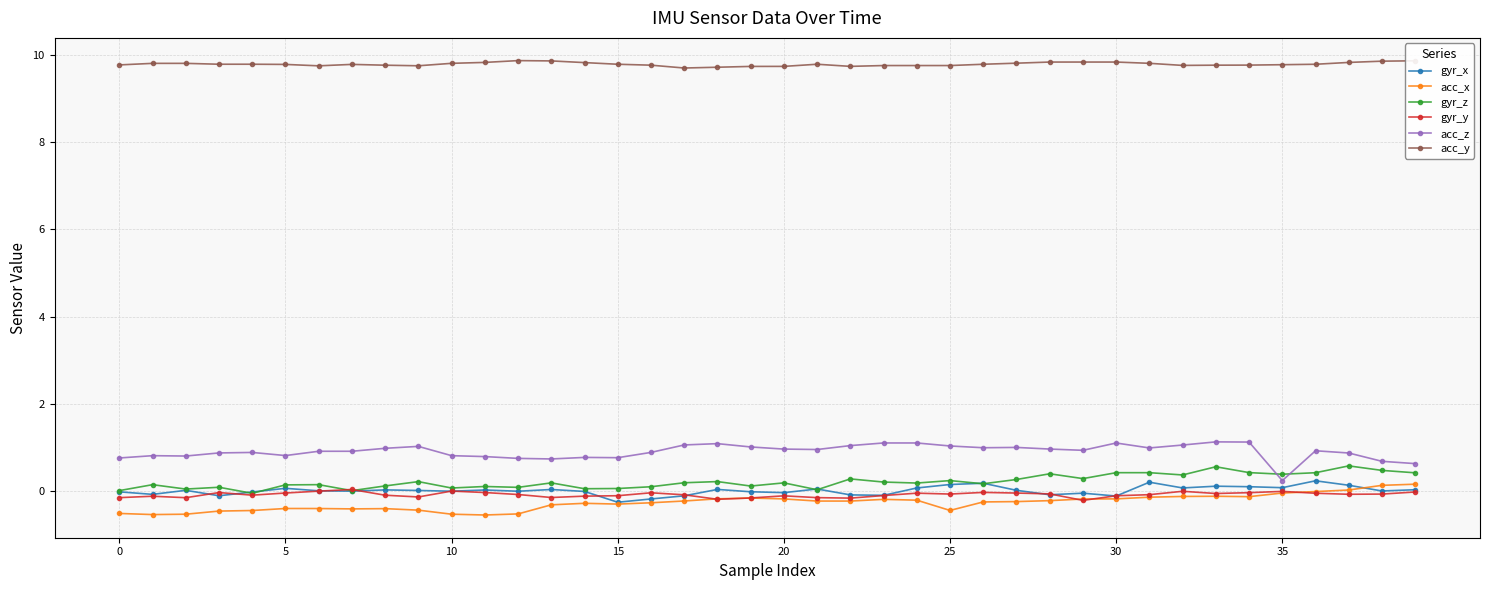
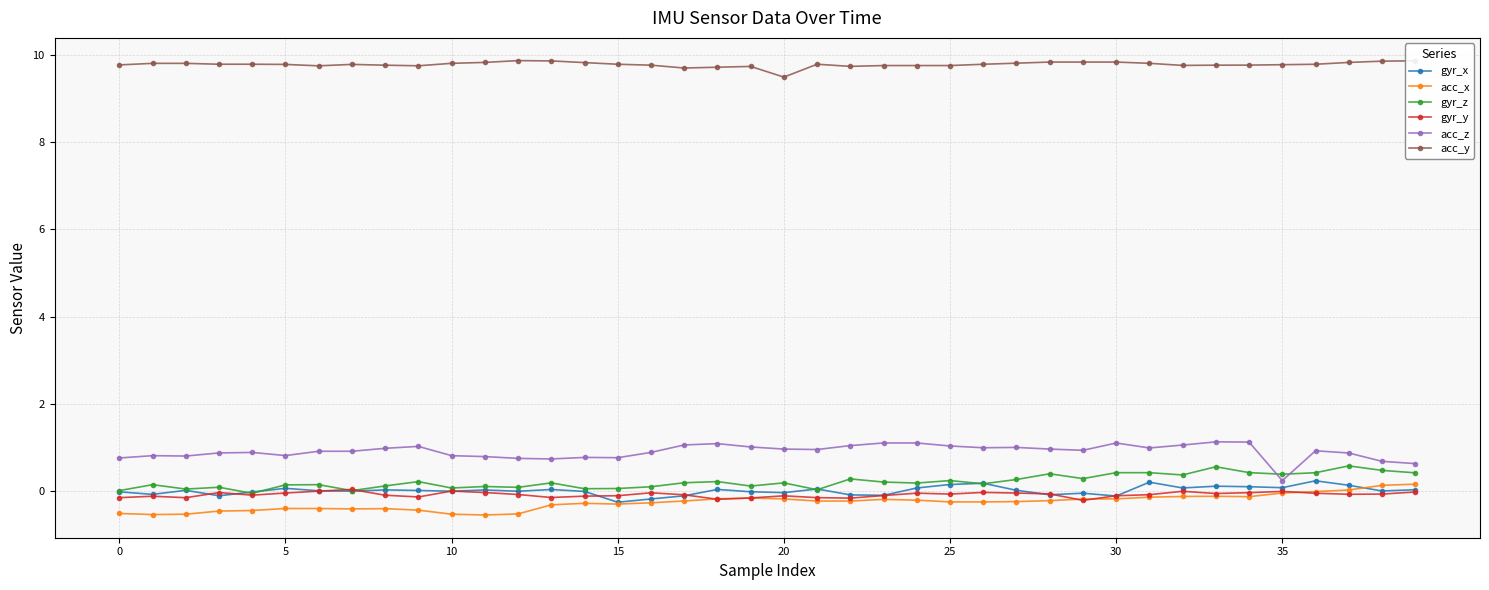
acc_y, 20: 9.7 -> 9.5
acc_x, 25: -0.4 -> -0.2
